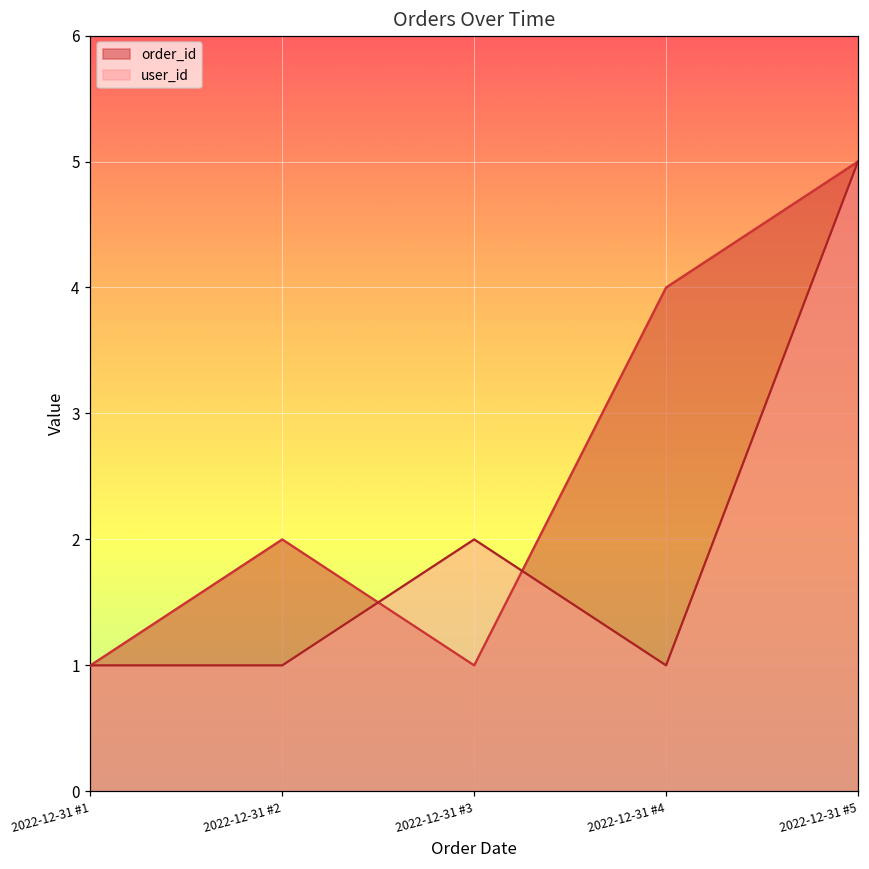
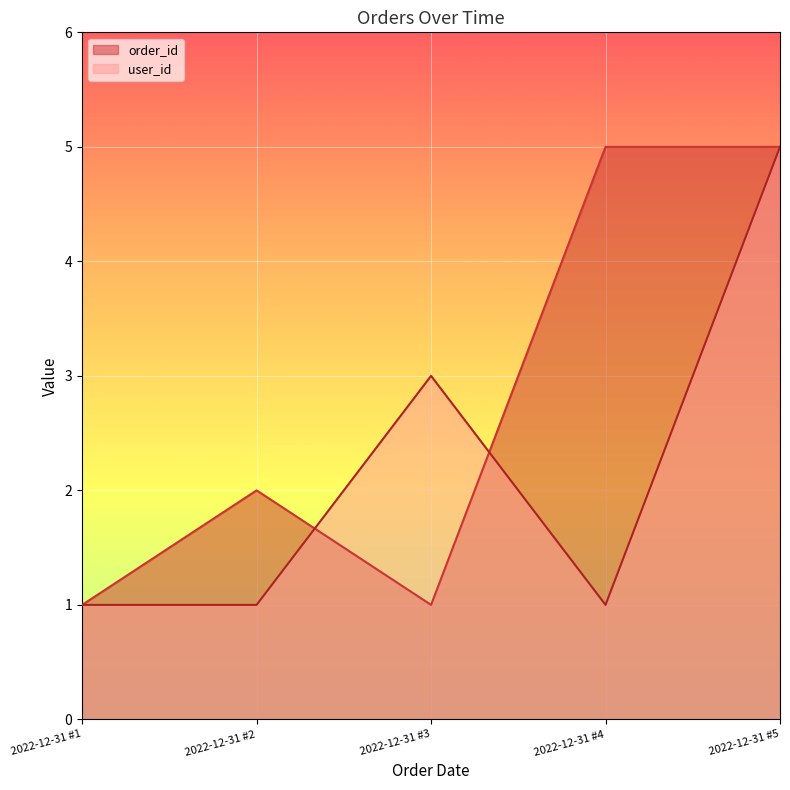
user_id, 2022-12-31 #3: 2 -> 3
order_id, 2022-12-31 #4: 4 -> 5
